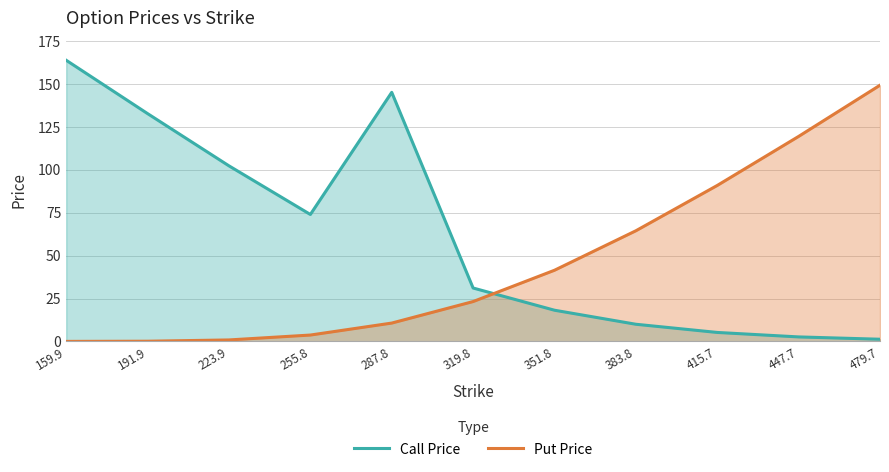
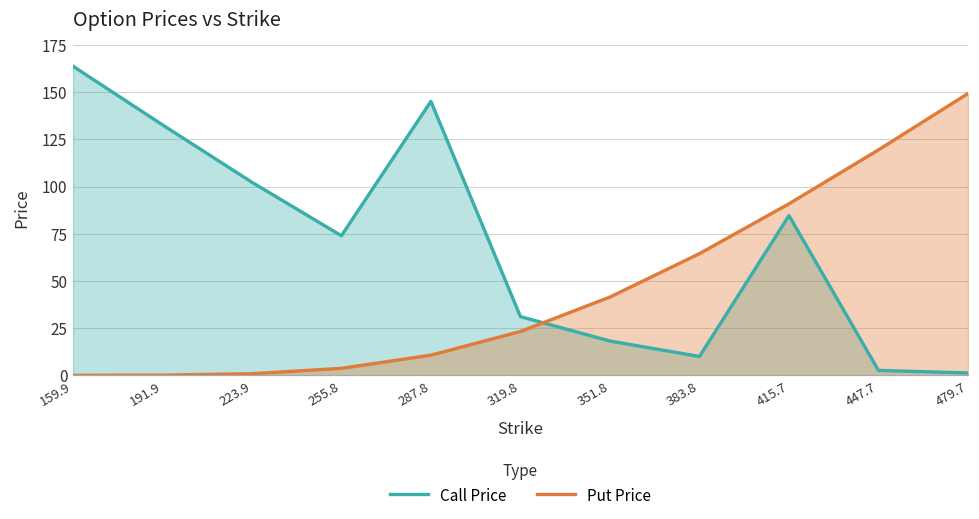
Call Price, 415.7: 5 -> 85
